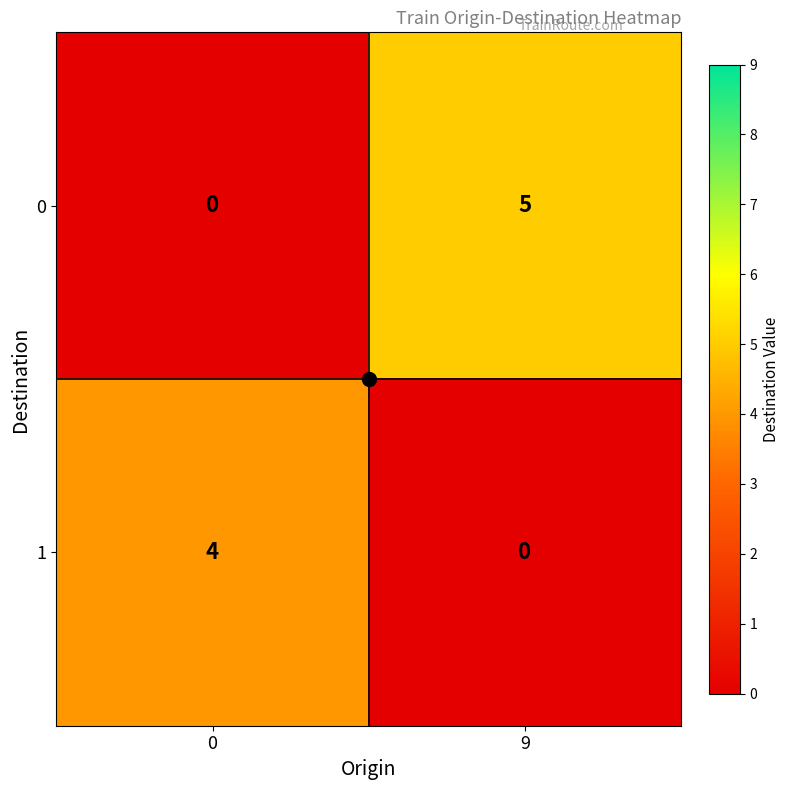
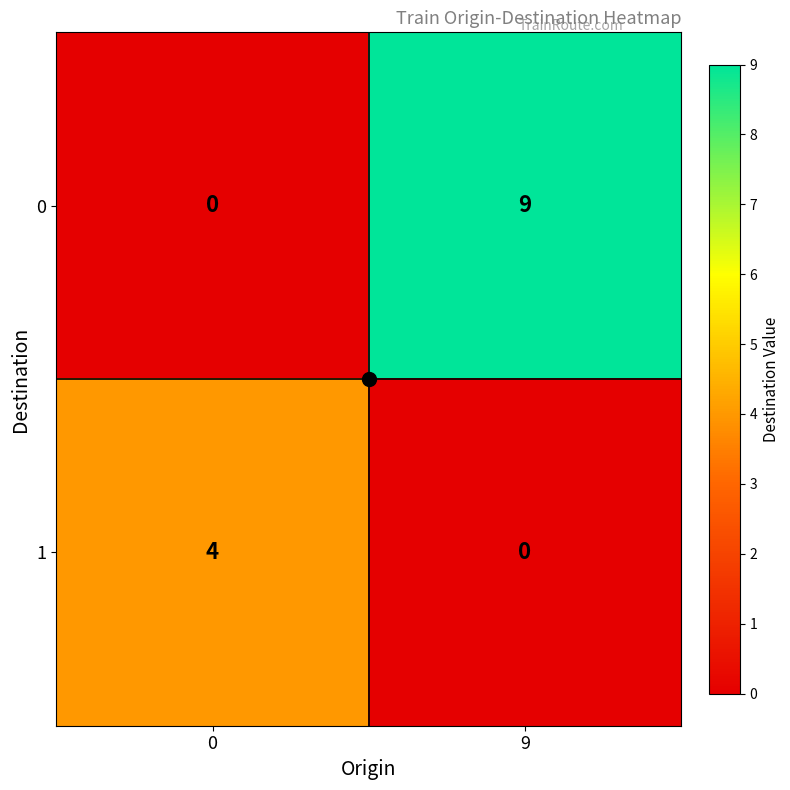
0, 9: 5 -> 9
